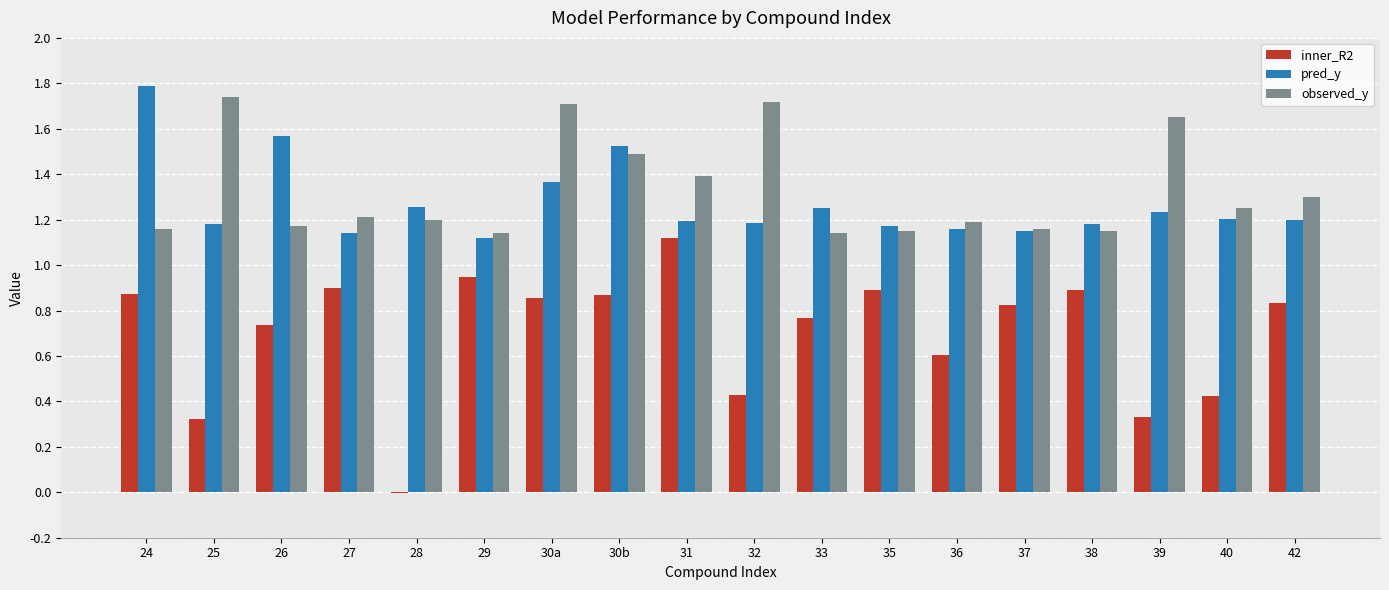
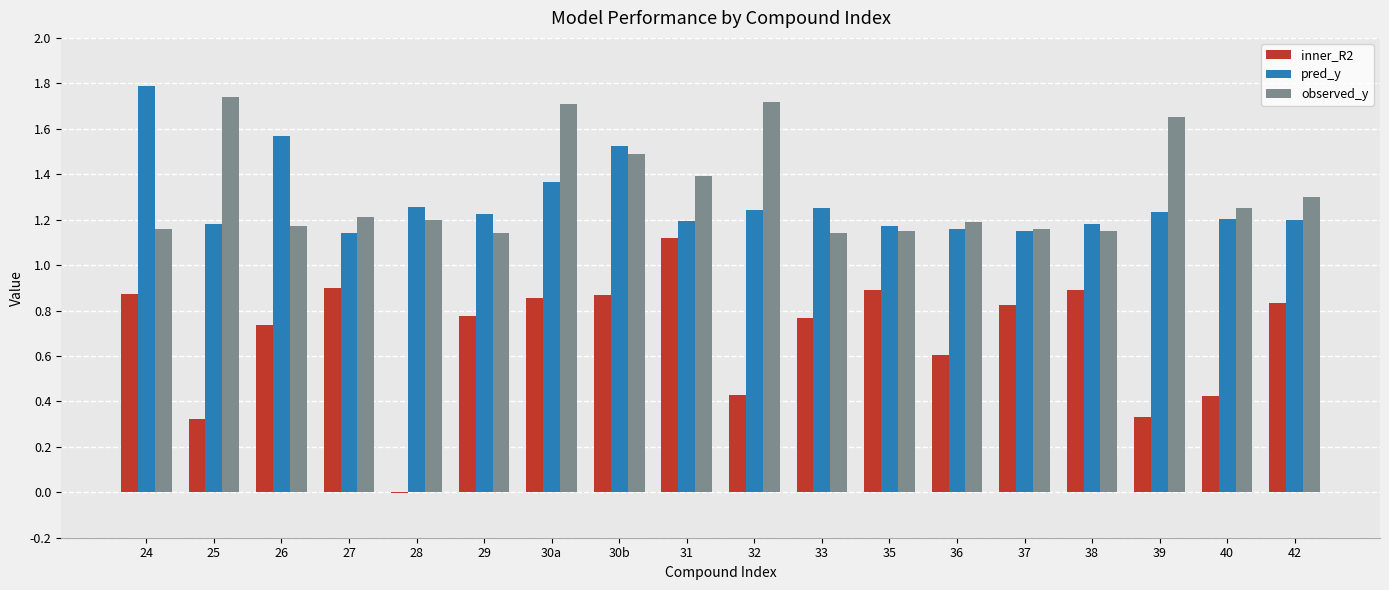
inner_R2, 29: 0.95 -> 0.78
pred_y, 29: 1.12 -> 1.23
pred_y, 32: 1.19 -> 1.24
